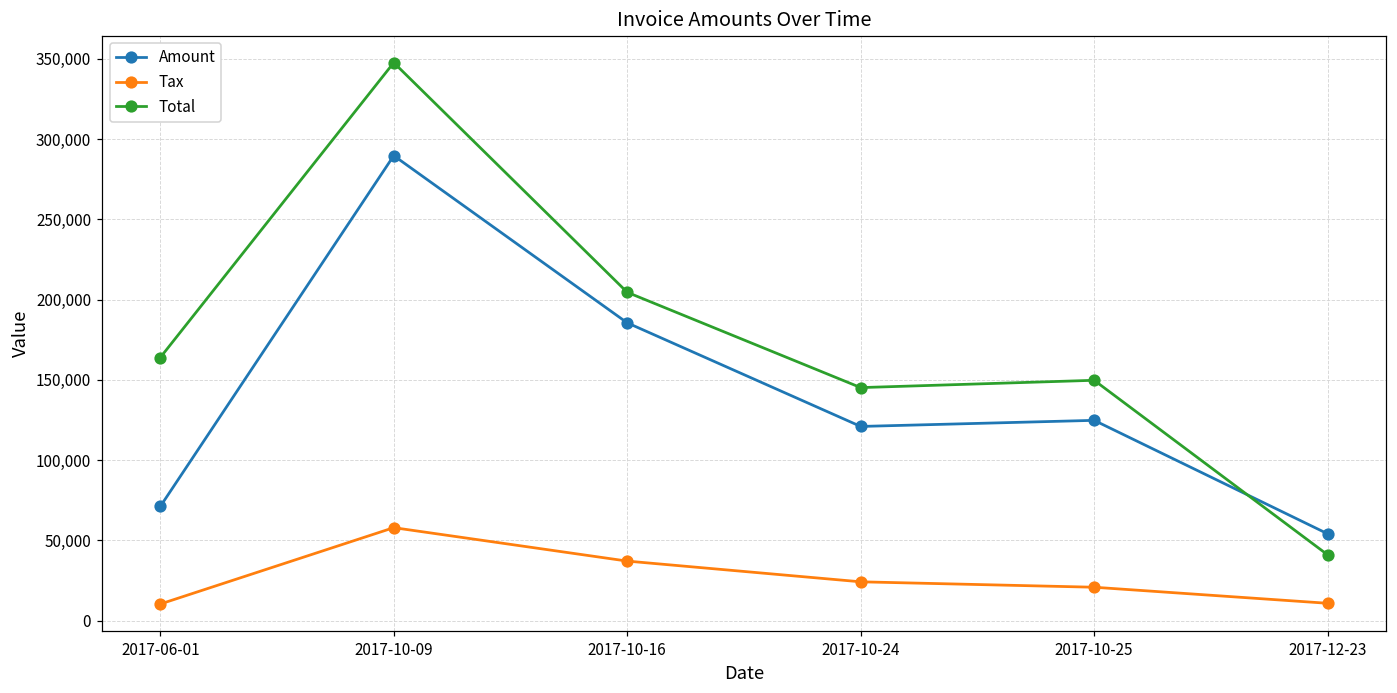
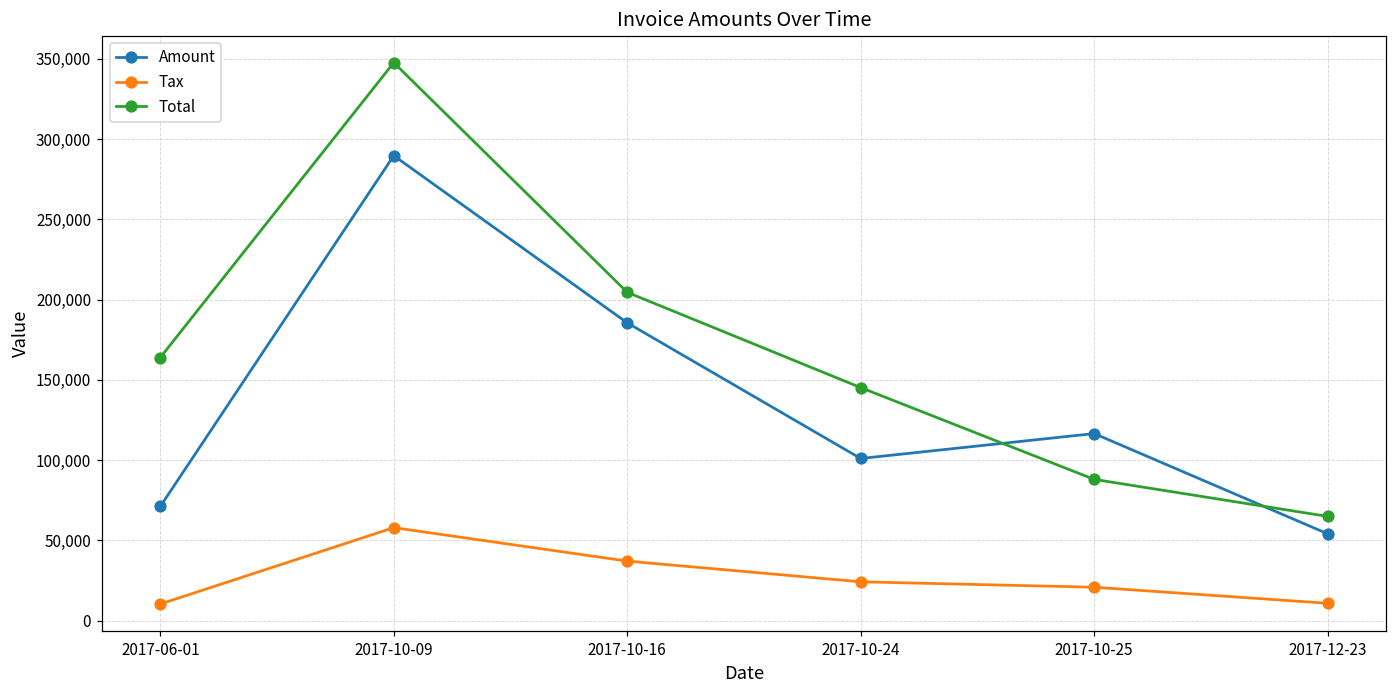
Amount, 2017-10-24: 121,000 -> 101,000
Amount, 2017-10-25: 125,000 -> 117,000
Total, 2017-10-25: 150,000 -> 88,000
Total, 2017-12-23: 41,000 -> 65,000
